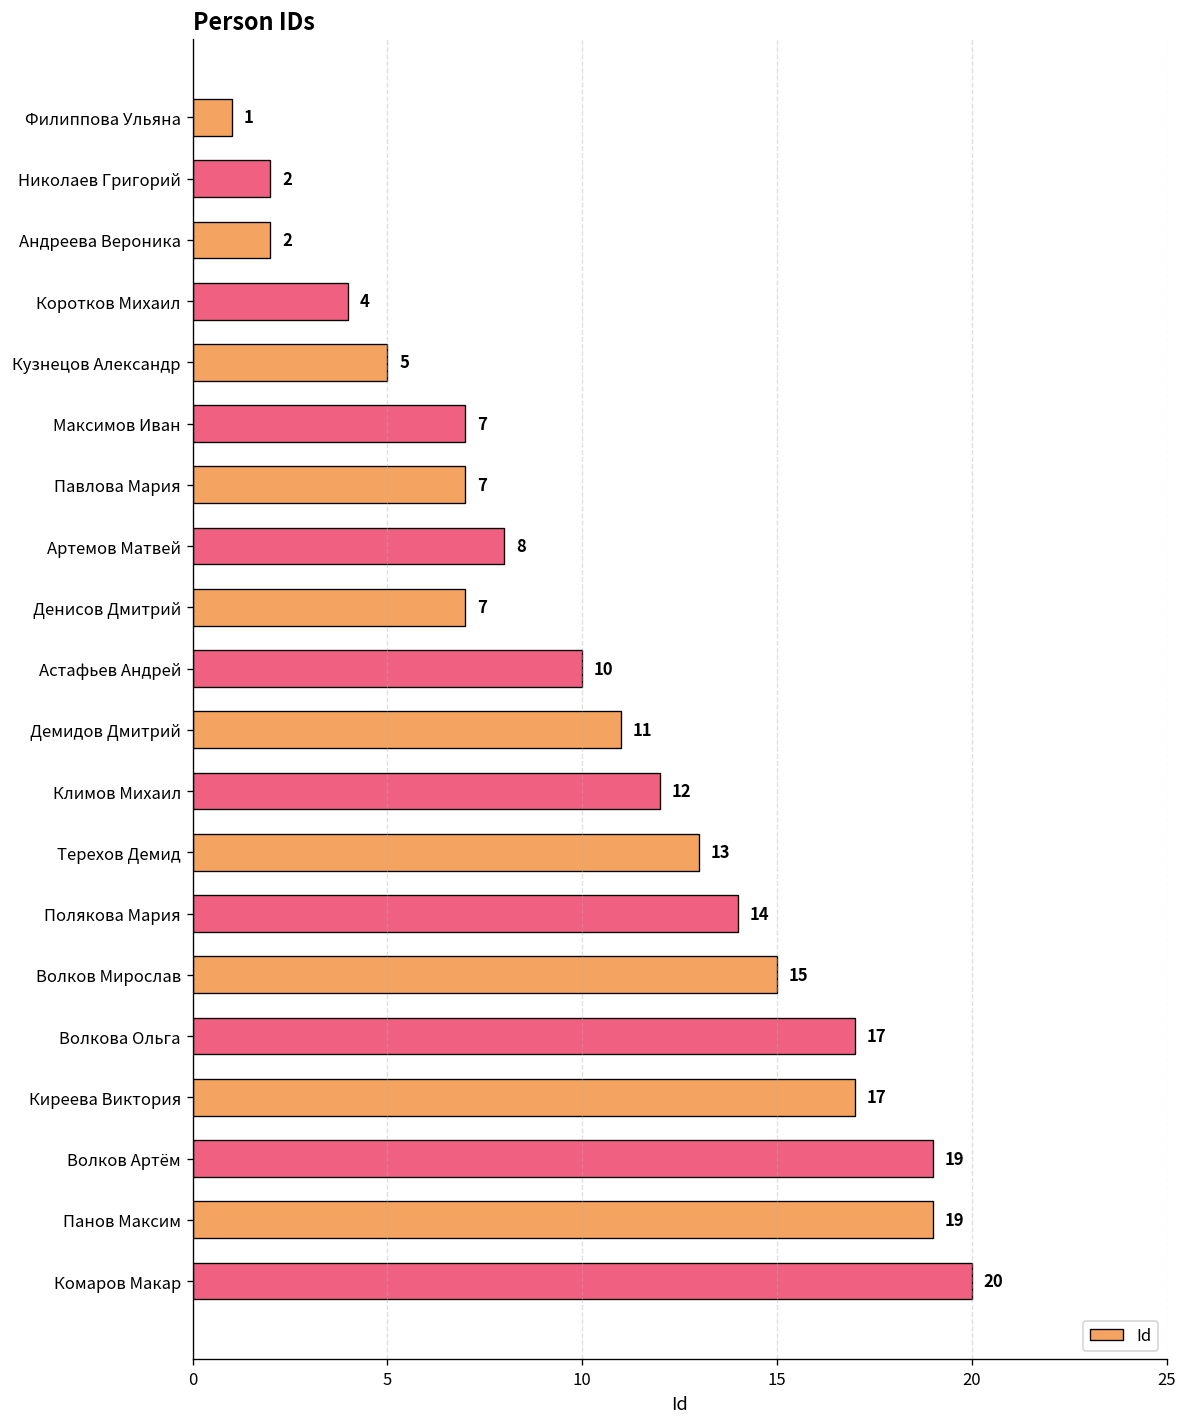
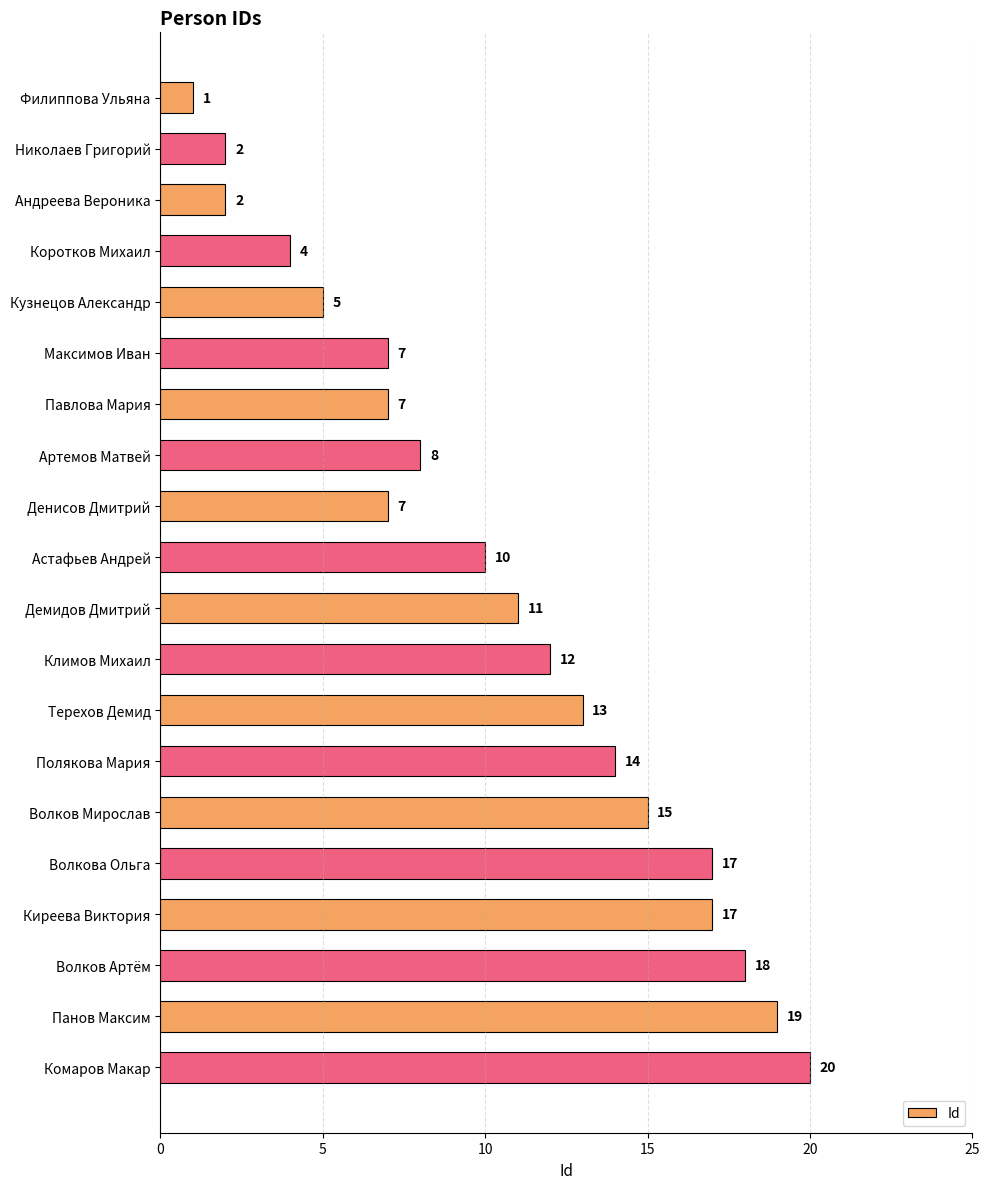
Волков Артём: 19 -> 18
